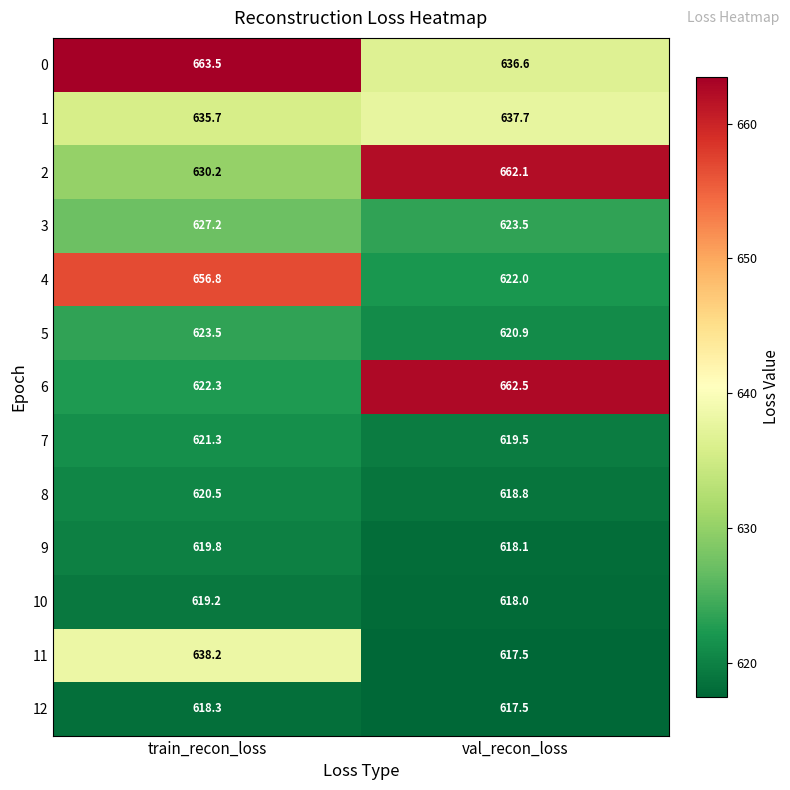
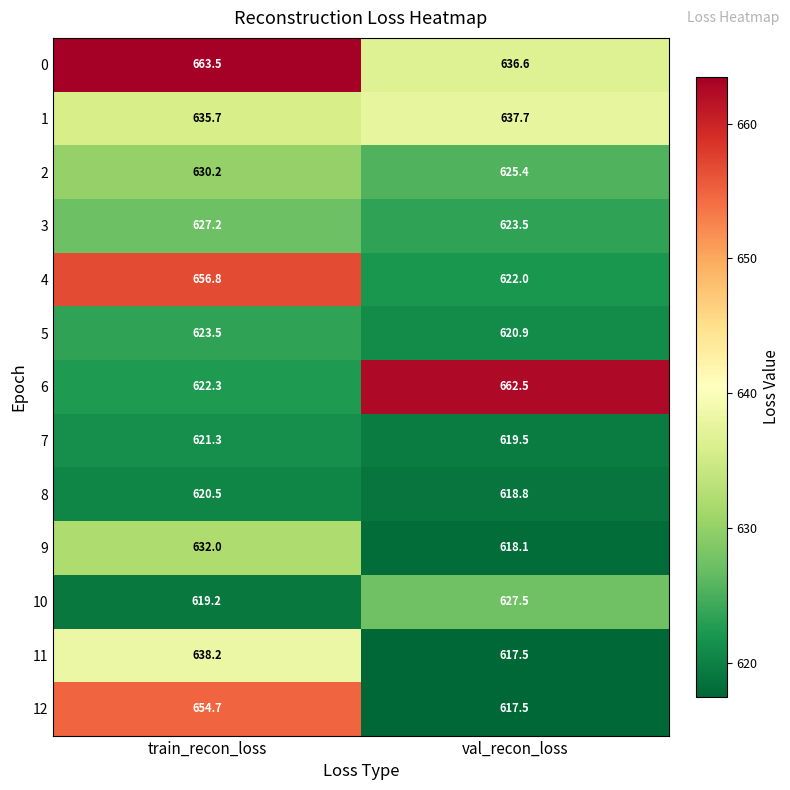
2, val_recon_loss: 662.1 -> 625.4
9, train_recon_loss: 619.8 -> 632.0
10, val_recon_loss: 618.0 -> 627.5
12, train_recon_loss: 618.3 -> 654.7
